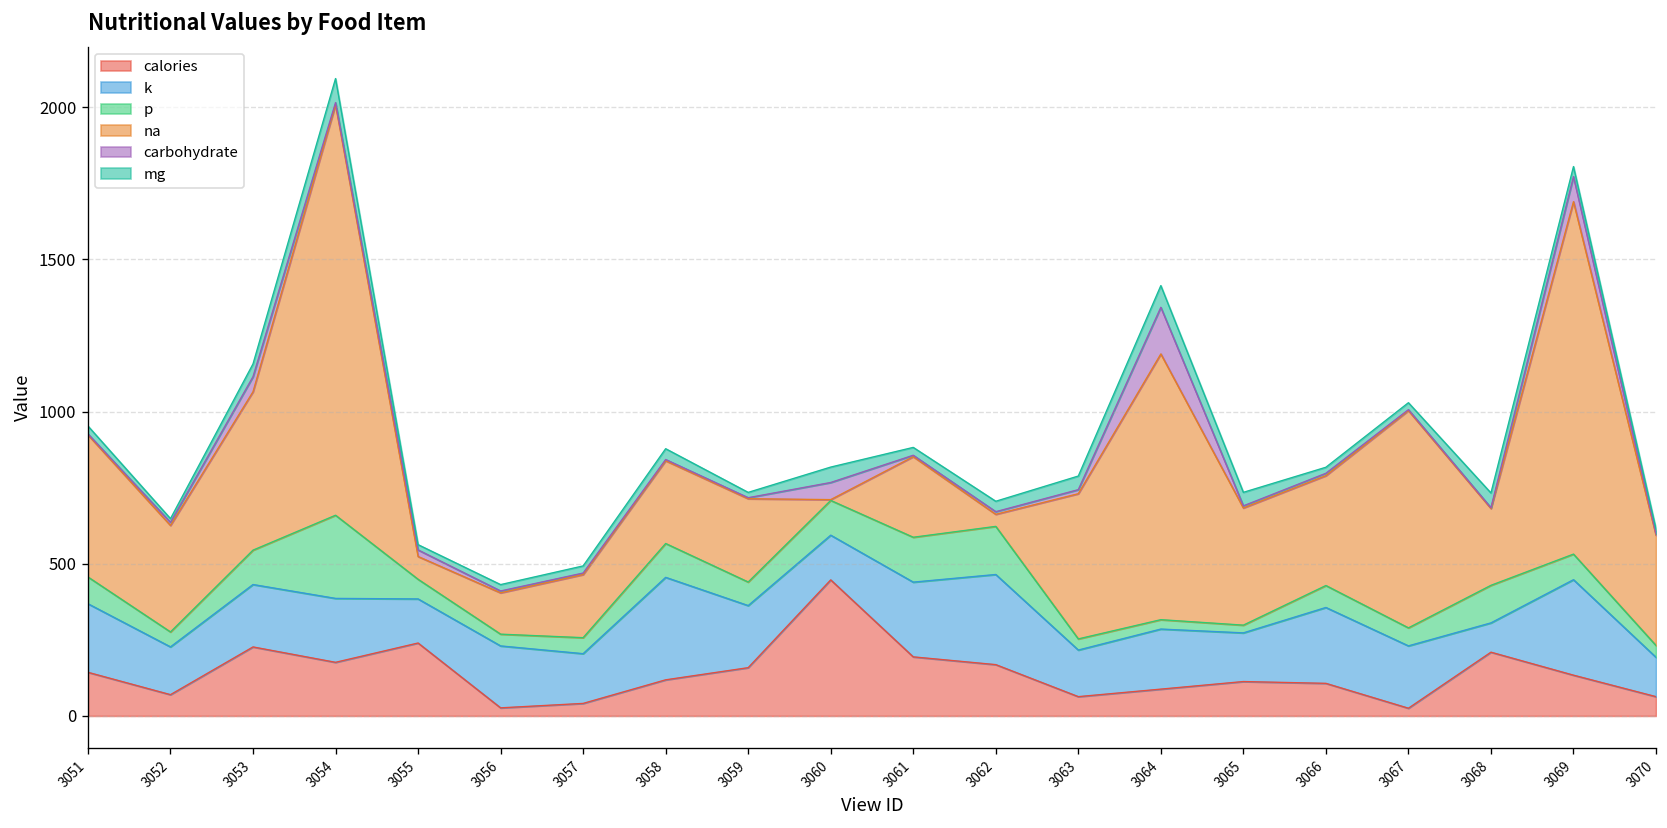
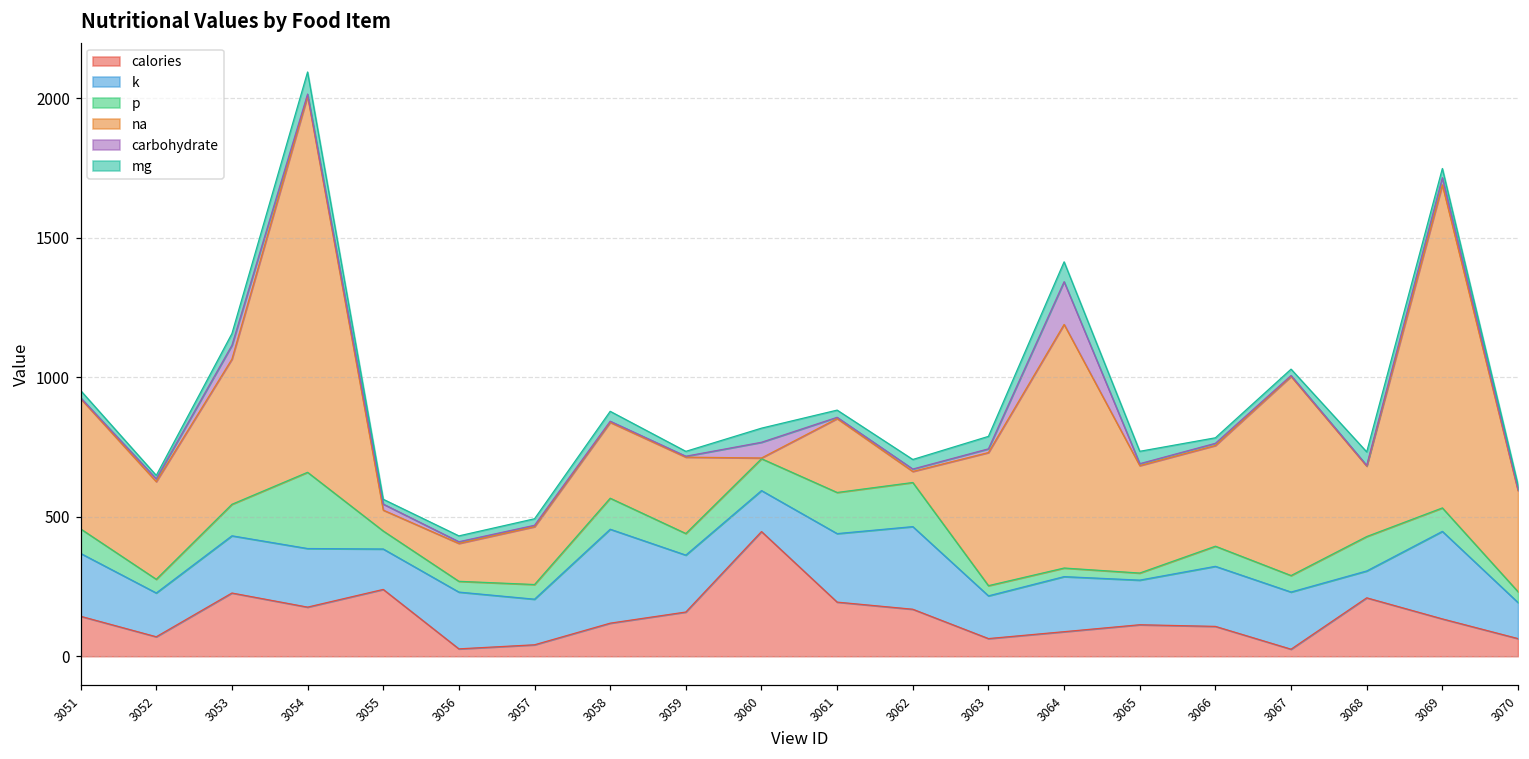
k, 3066: 250 -> 220
carbohydrate, 3069: 80 -> 30
